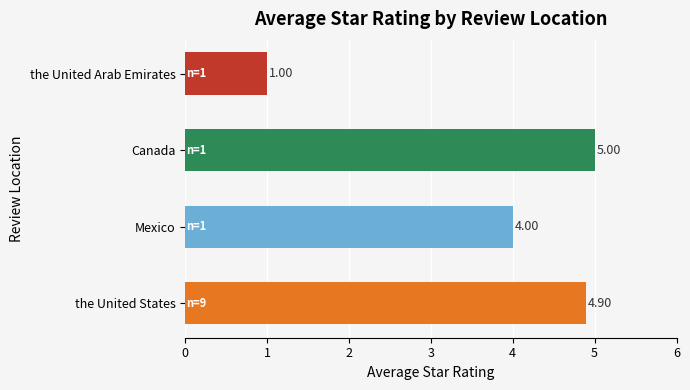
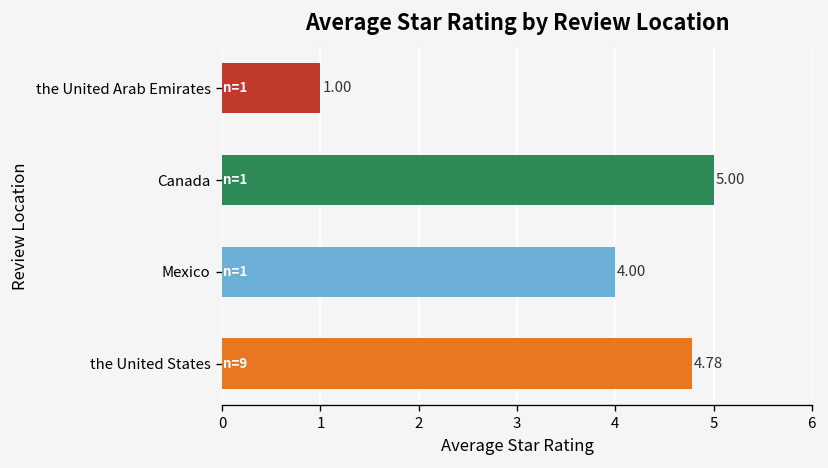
the United States: 4.90 -> 4.78
